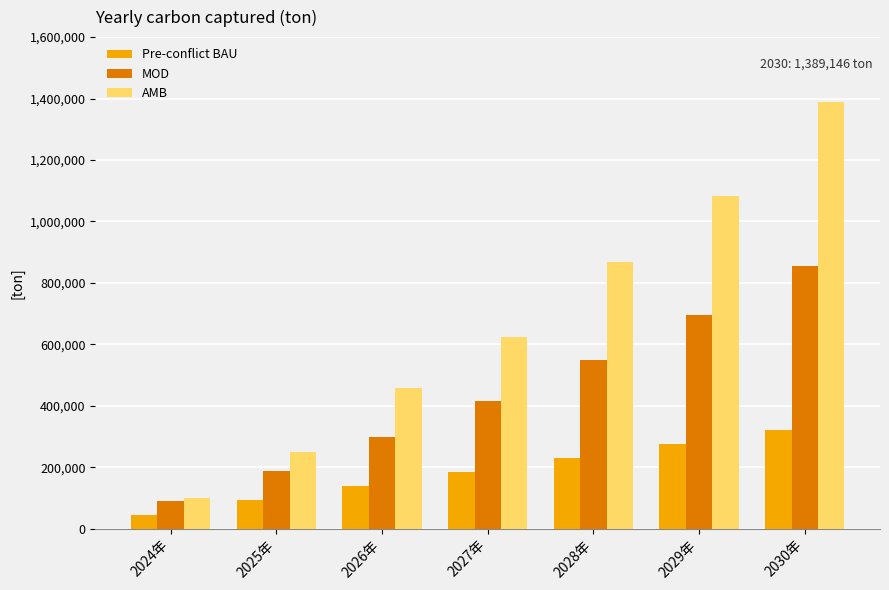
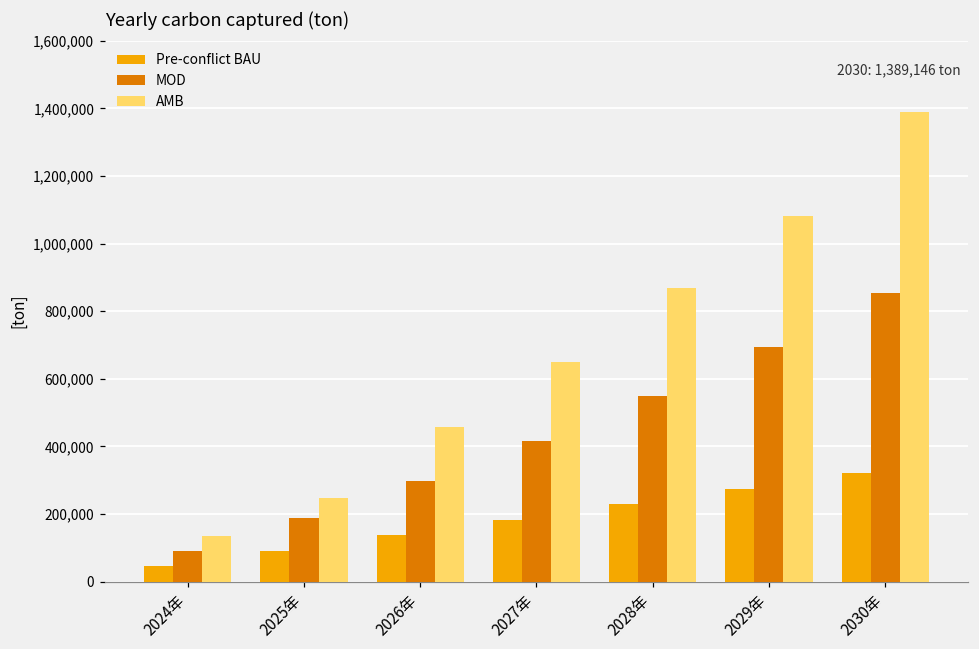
AMB, 2024年: 100,000 -> 130,000
AMB, 2027年: 620,000 -> 650,000
